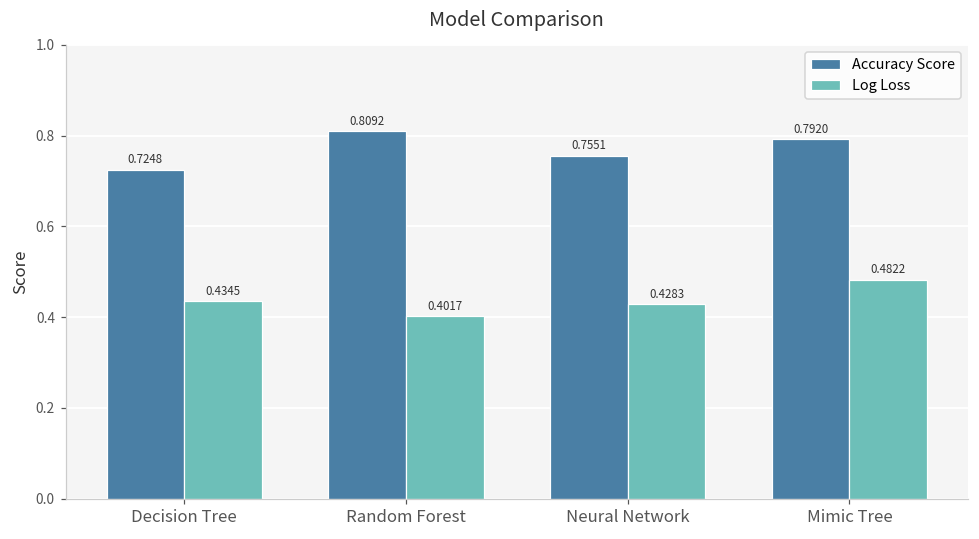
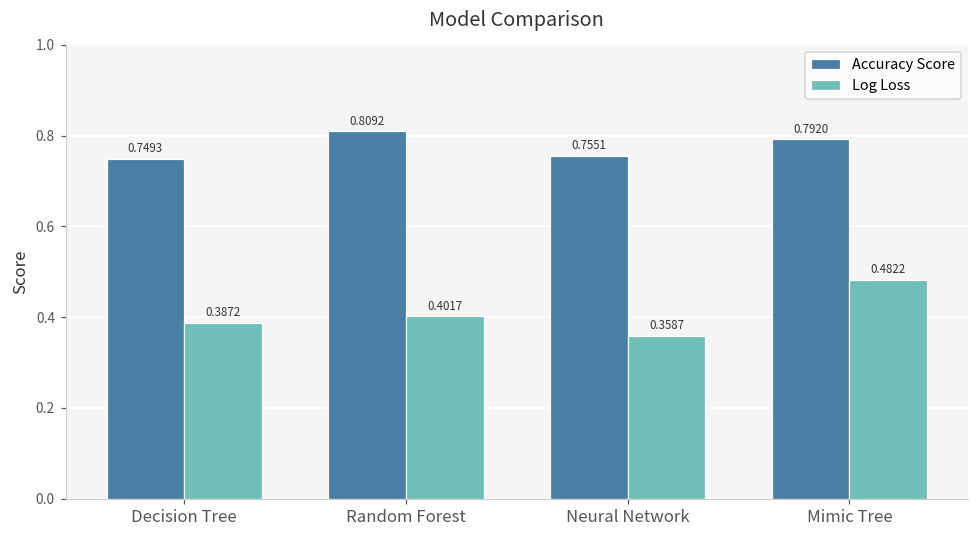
Accuracy Score, Decision Tree: 0.7248 -> 0.7493
Log Loss, Decision Tree: 0.4345 -> 0.3872
Log Loss, Neural Network: 0.4283 -> 0.3587
